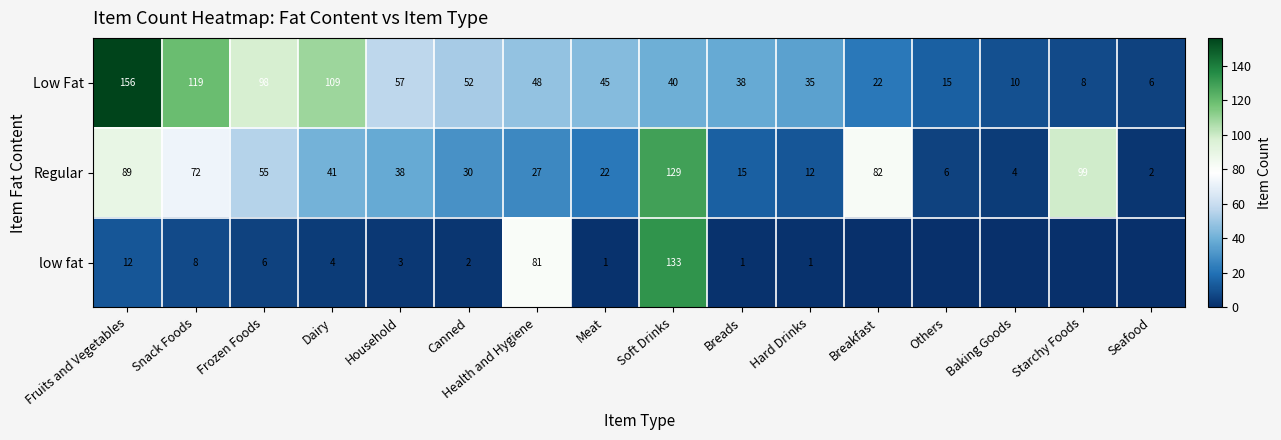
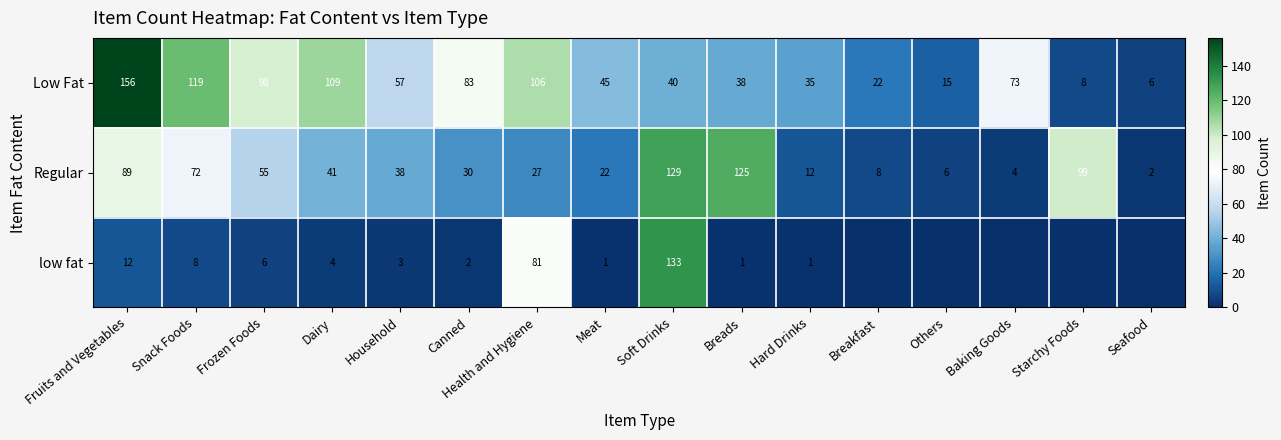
Low Fat, Canned: 52 -> 83
Low Fat, Health and Hygiene: 48 -> 106
Low Fat, Baking Goods: 10 -> 73
Regular, Breads: 15 -> 125
Regular, Breakfast: 82 -> 8
